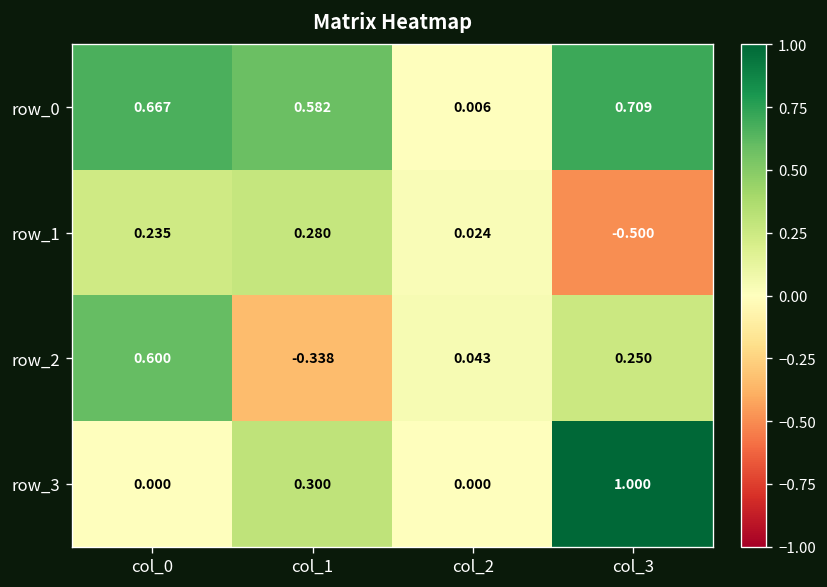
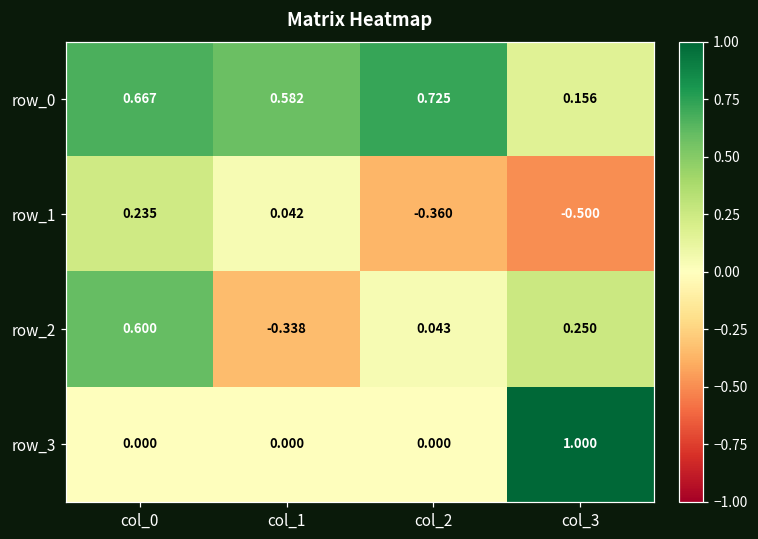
row_0, col_2: 0.006 -> 0.725
row_0, col_3: 0.709 -> 0.156
row_1, col_1: 0.280 -> 0.042
row_1, col_2: 0.024 -> -0.360
row_3, col_1: 0.300 -> 0.000
